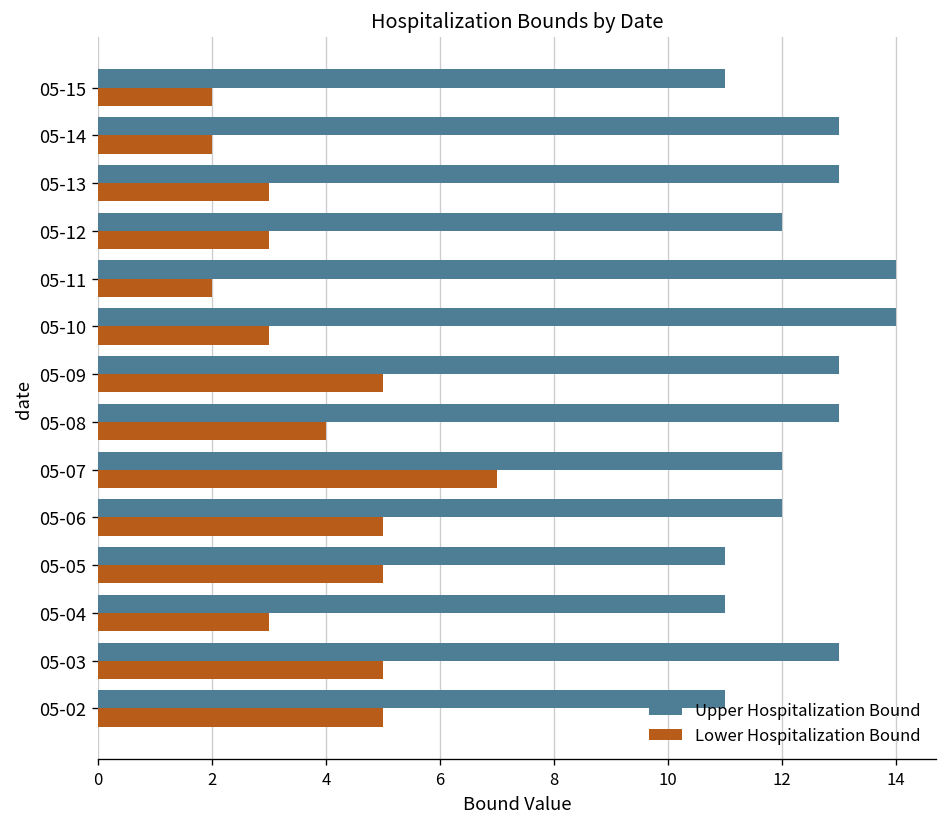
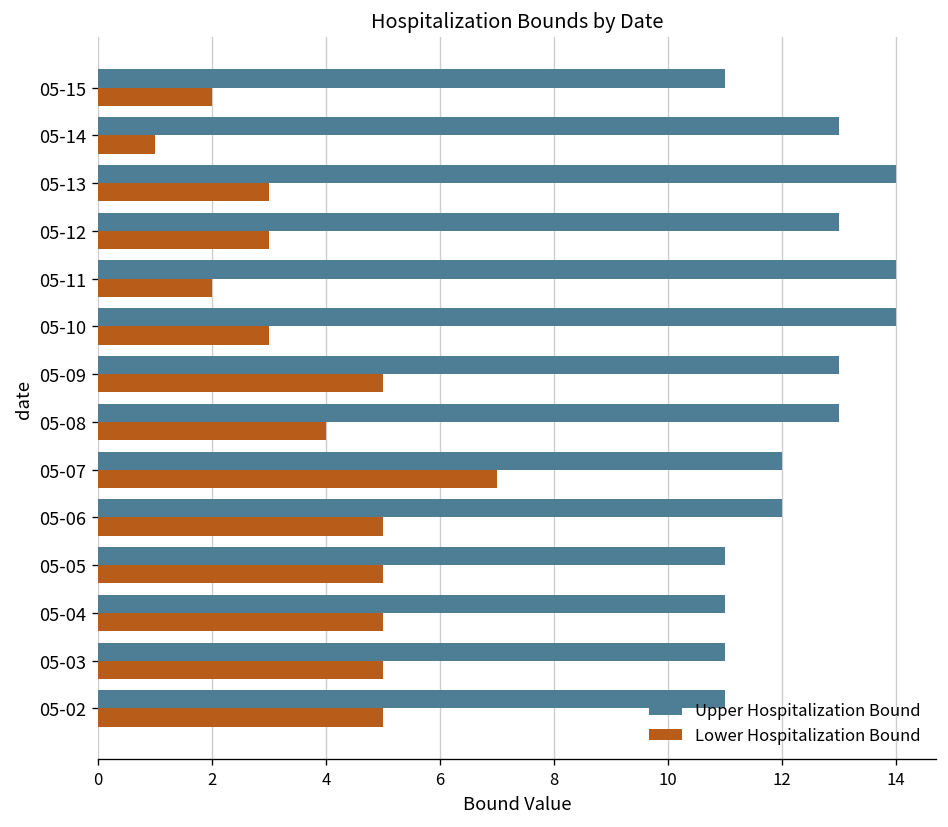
Lower Hospitalization Bound, 05-14: 2 -> 1
Upper Hospitalization Bound, 05-13: 13 -> 14
Upper Hospitalization Bound, 05-12: 12 -> 13
Lower Hospitalization Bound, 05-04: 3 -> 5
Upper Hospitalization Bound, 05-03: 13 -> 11
